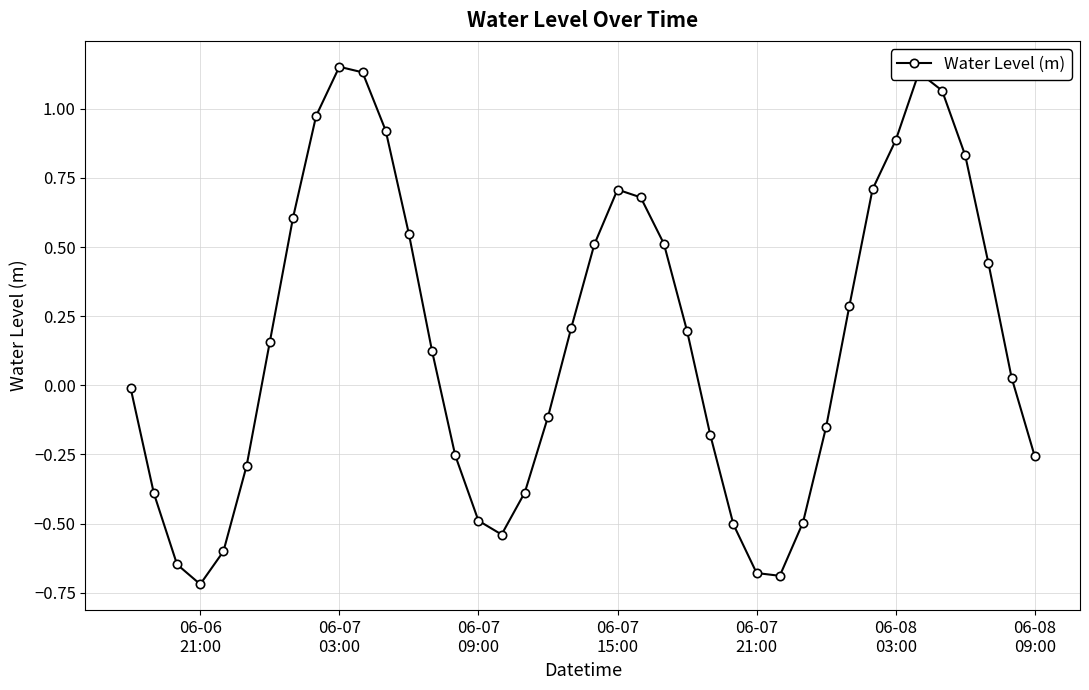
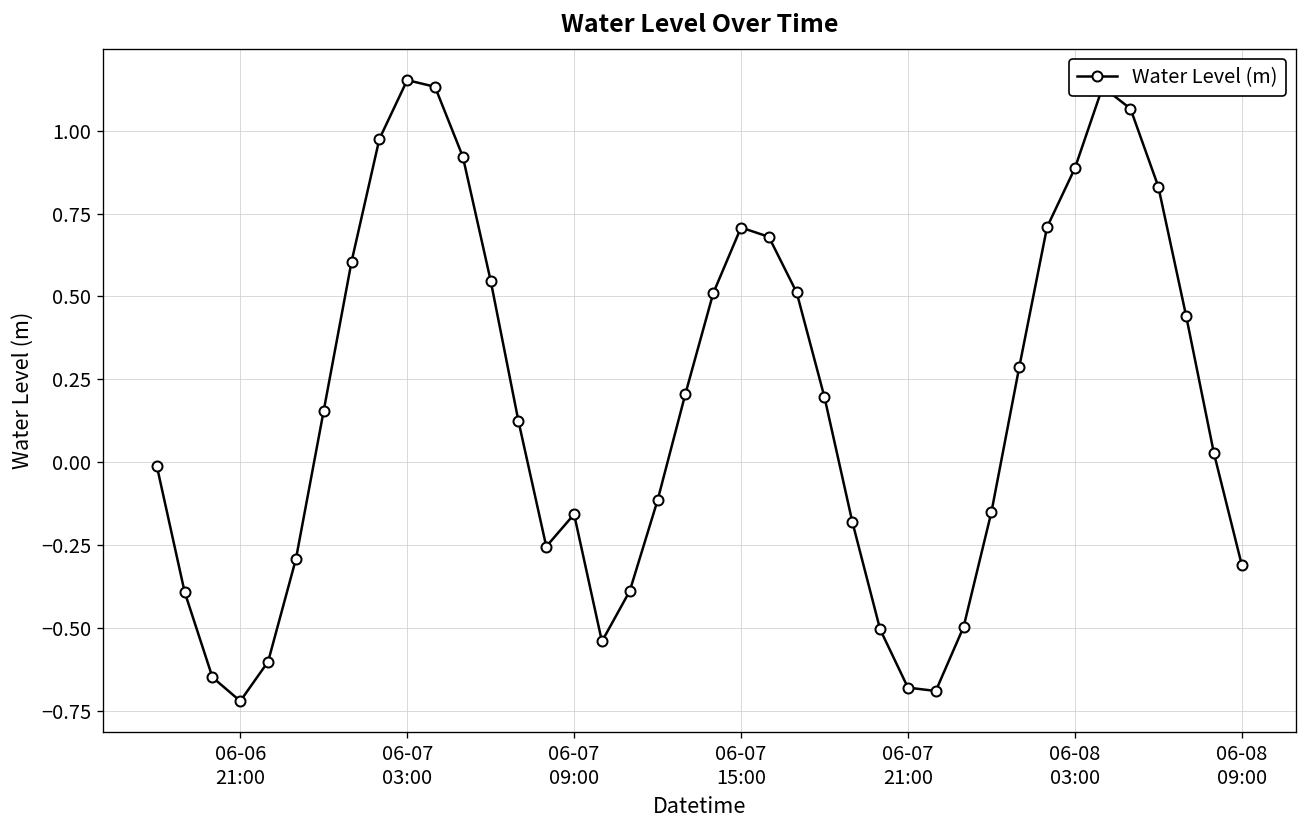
06-07 09:00: -0.49 -> -0.16
06-08 09:00: -0.26 -> -0.31
